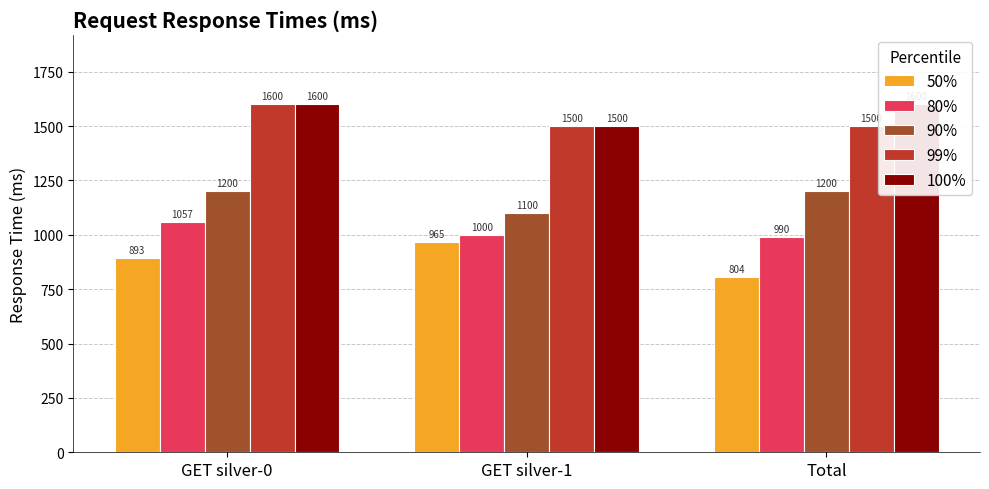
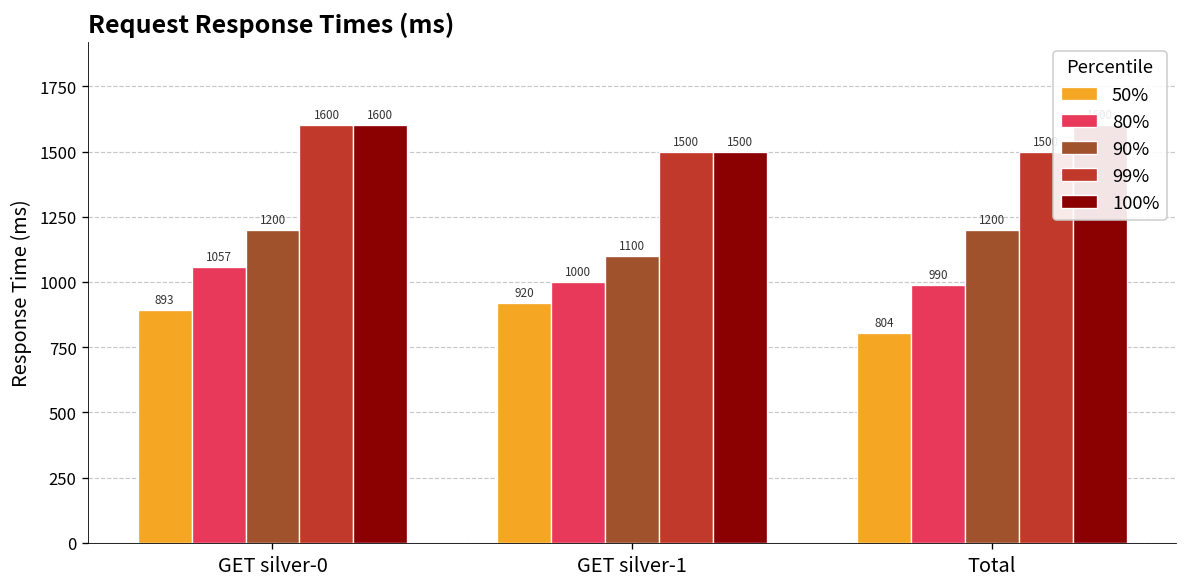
50%, GET silver-1: 965 -> 920
